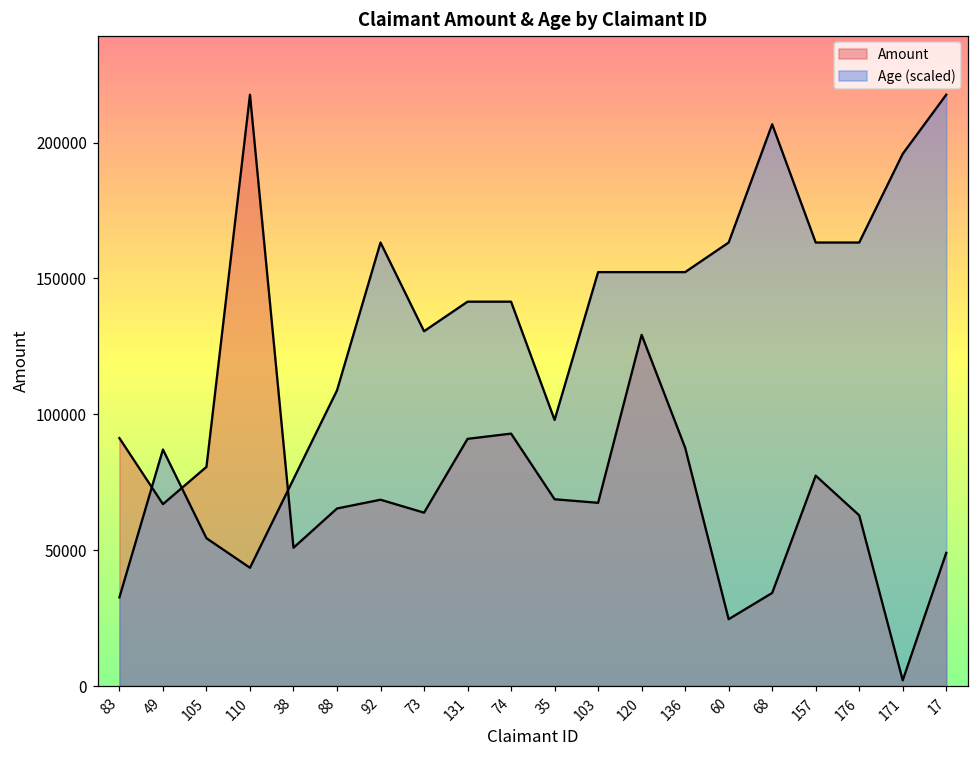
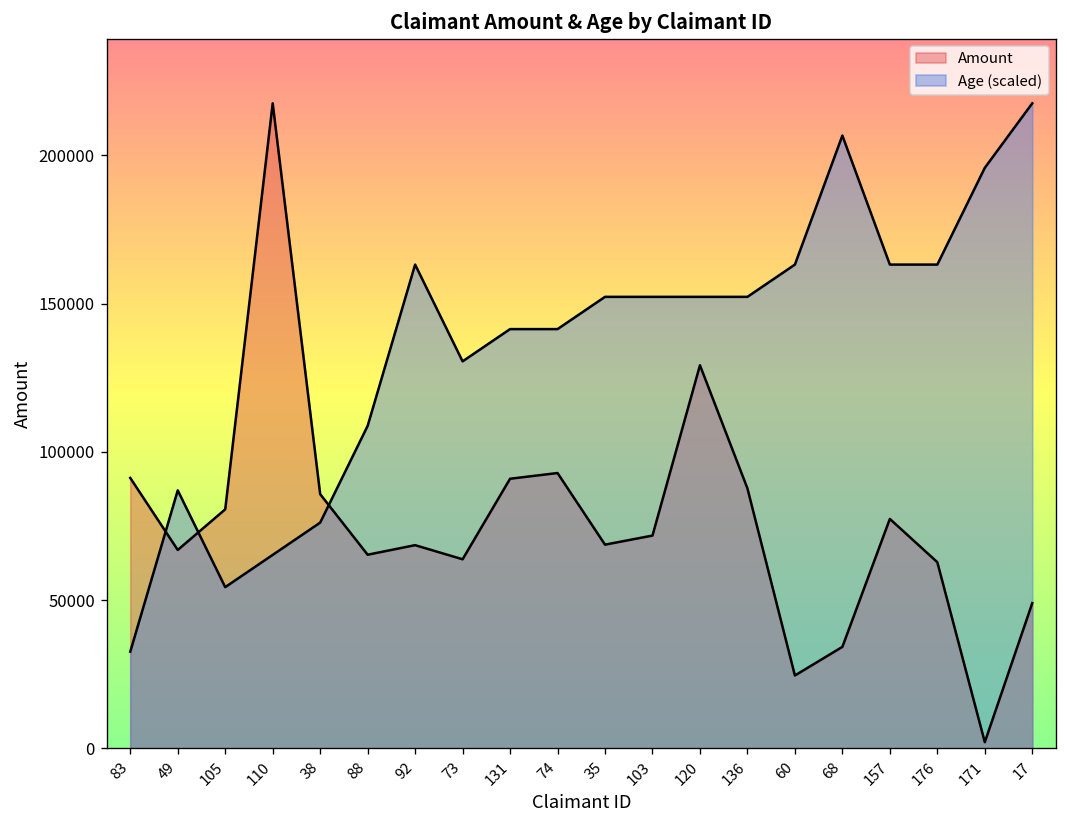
Age (scaled), 110: 44000 -> 65000
Amount, 38: 51000 -> 86000
Age (scaled), 35: 98000 -> 152000
Amount, 103: 67000 -> 72000
